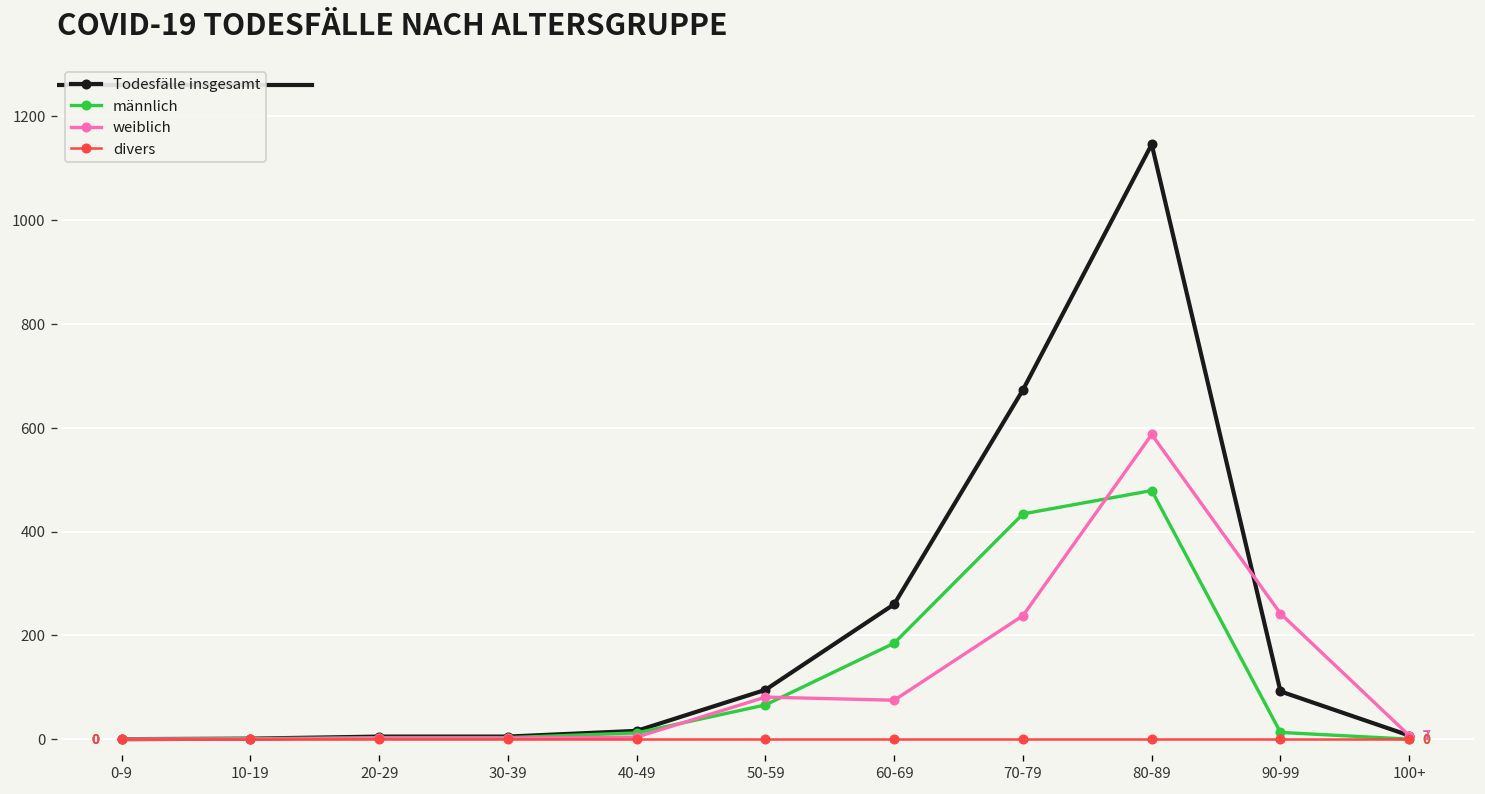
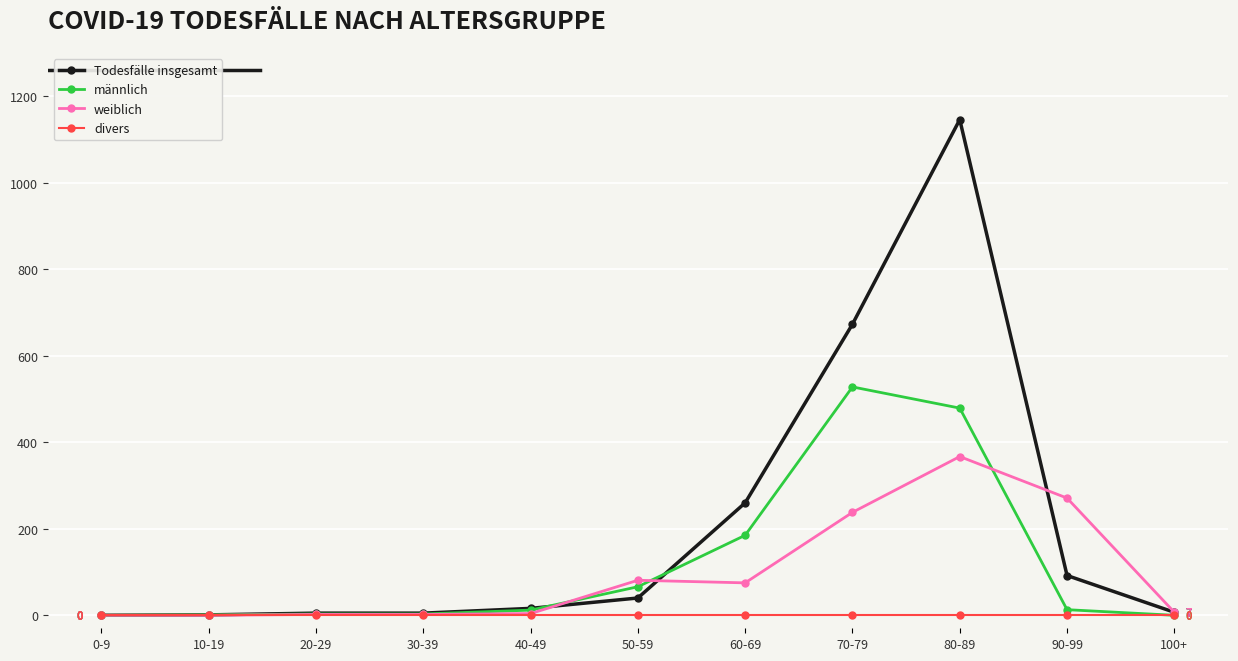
Todesfälle insgesamt, 50-59: 100 -> 40
männlich, 70-79: 430 -> 530
weiblich, 80-89: 590 -> 370
weiblich, 90-99: 240 -> 270
